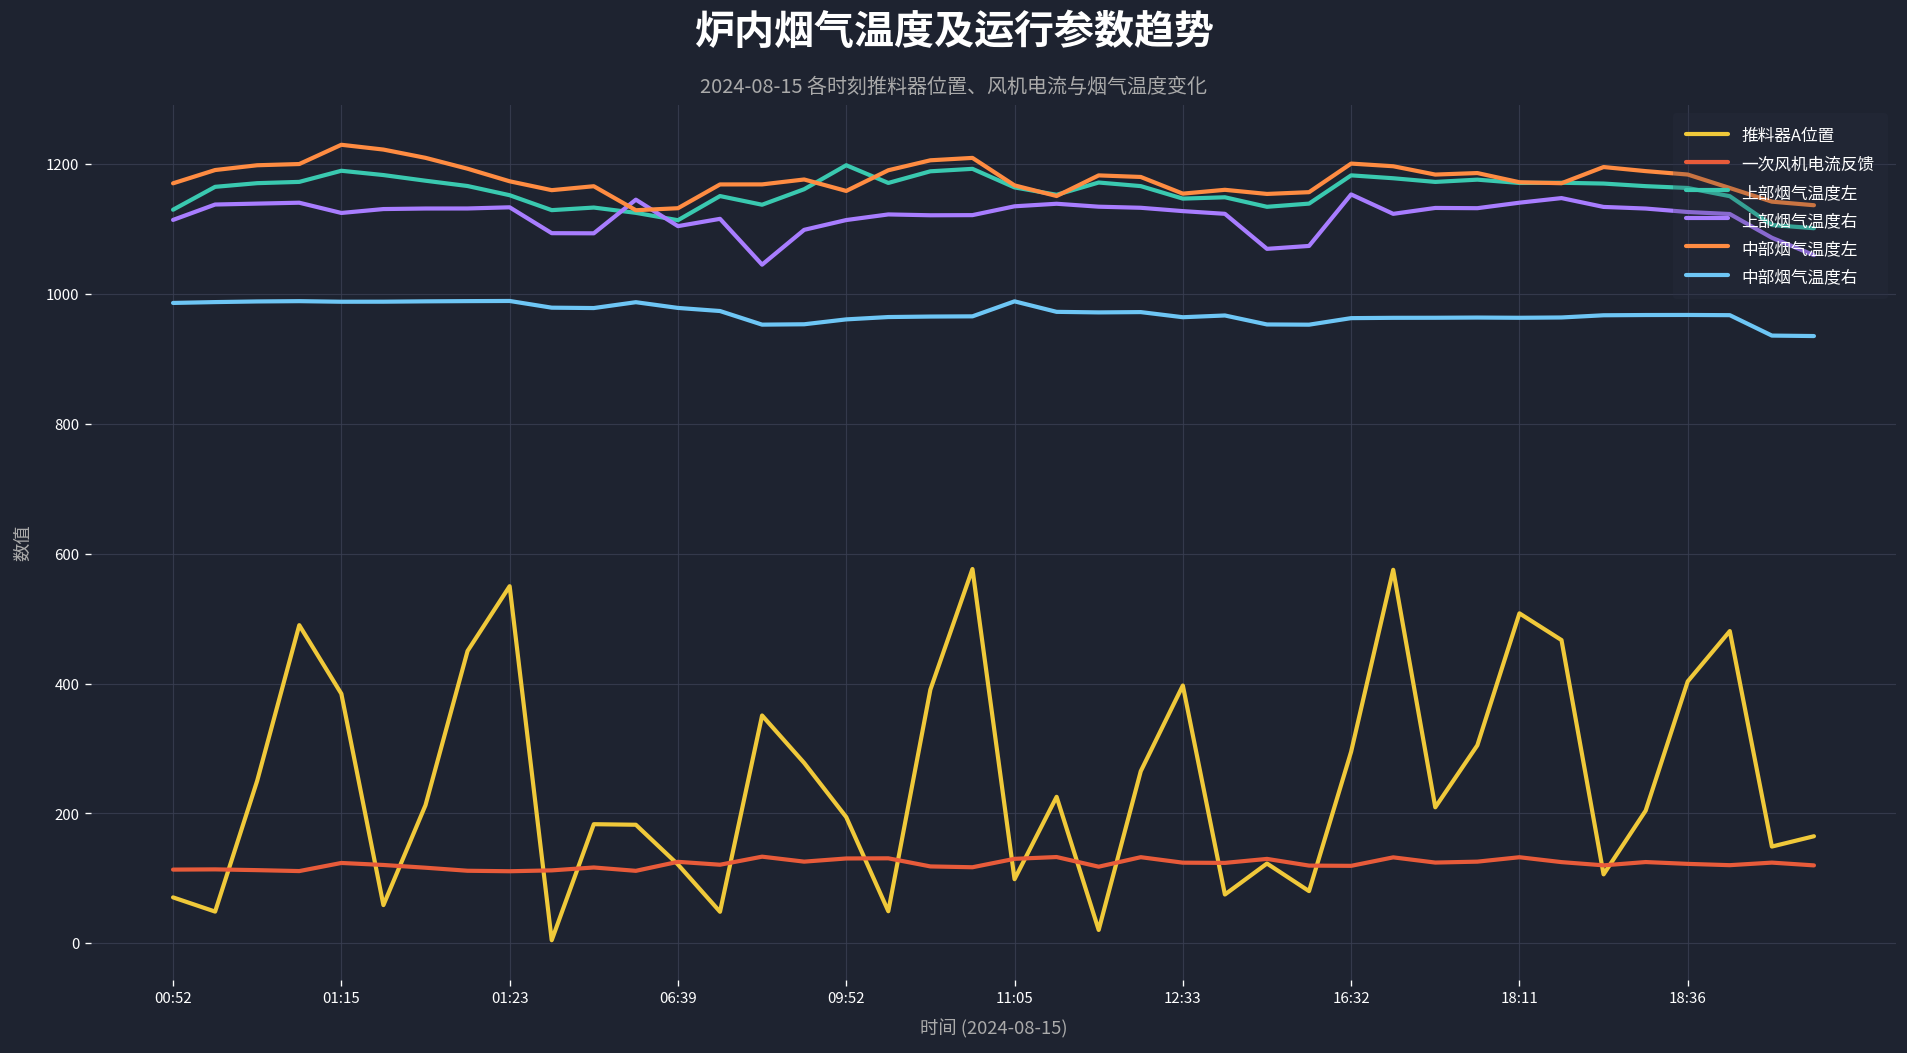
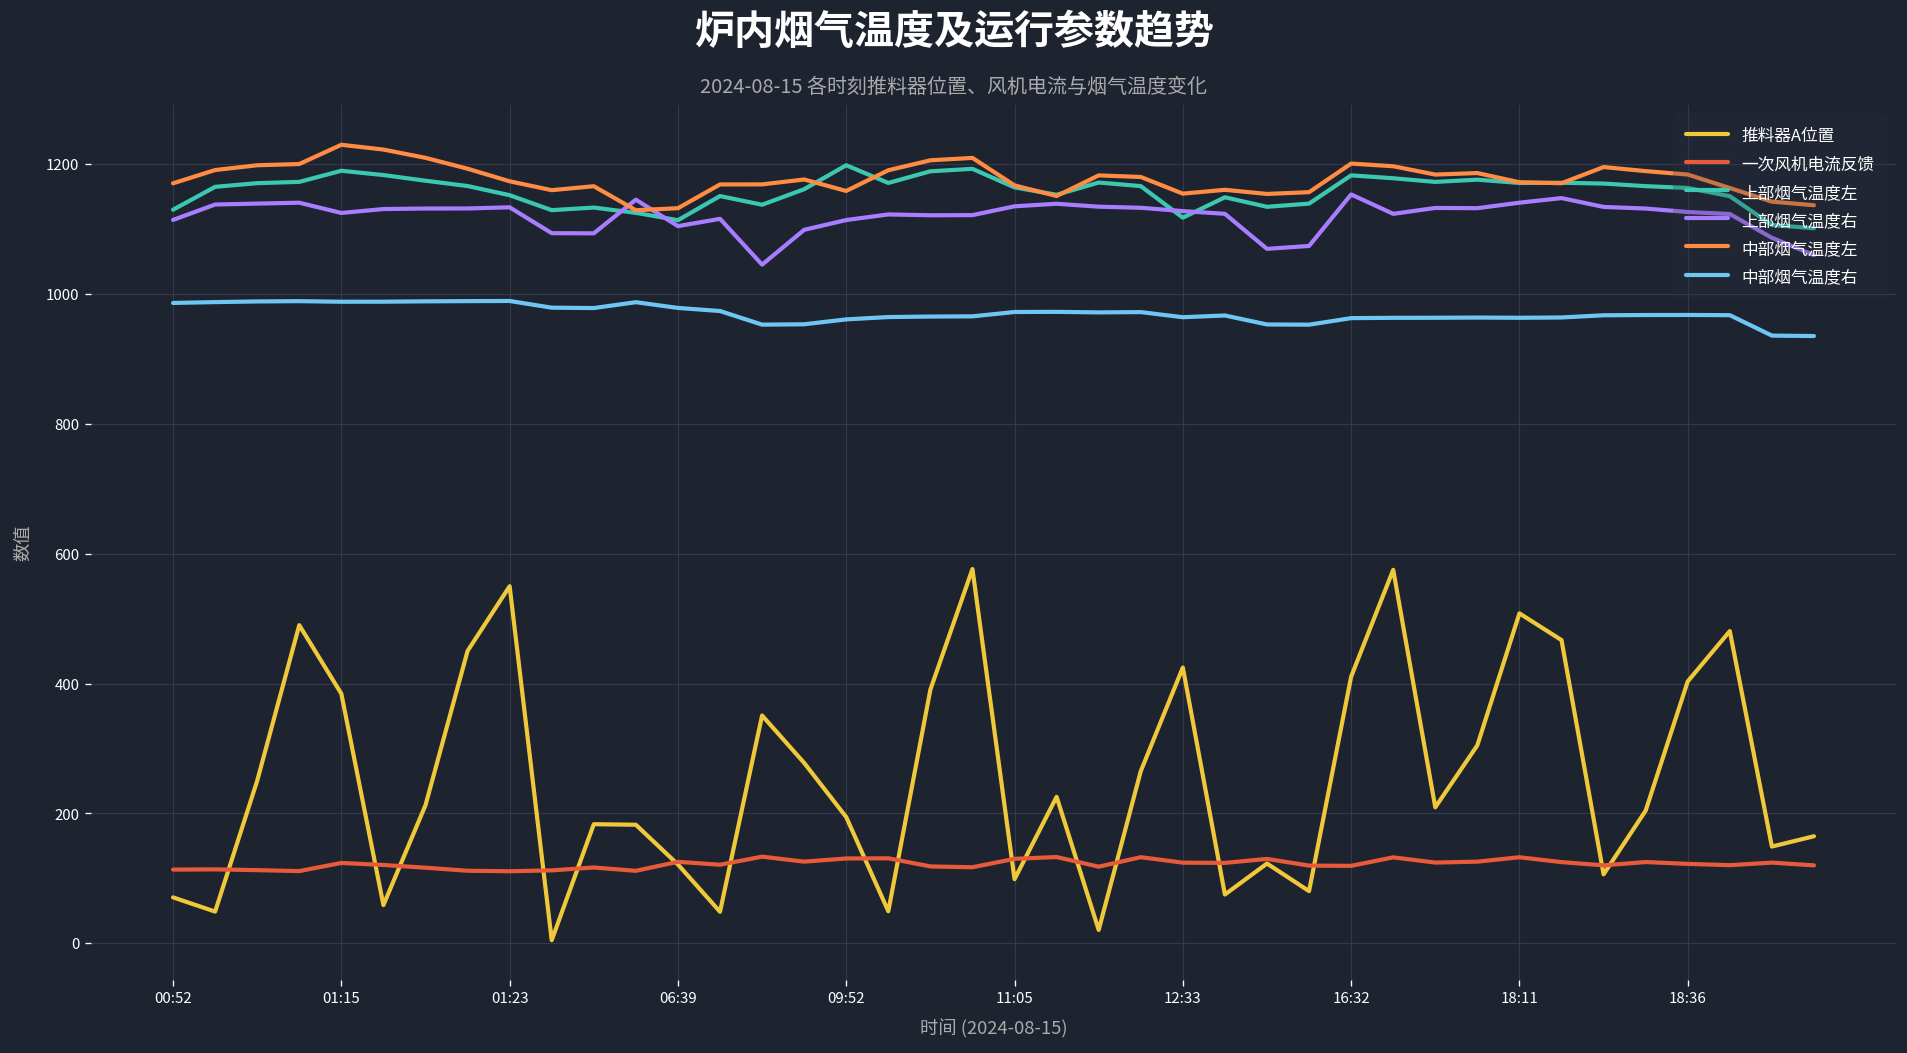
中部烟气温度右, 11:05: 990 -> 970
推料器A位置, 12:33: 400 -> 420
上部烟气温度左, 12:33: 1150 -> 1120
推料器A位置, 16:32: 300 -> 410
